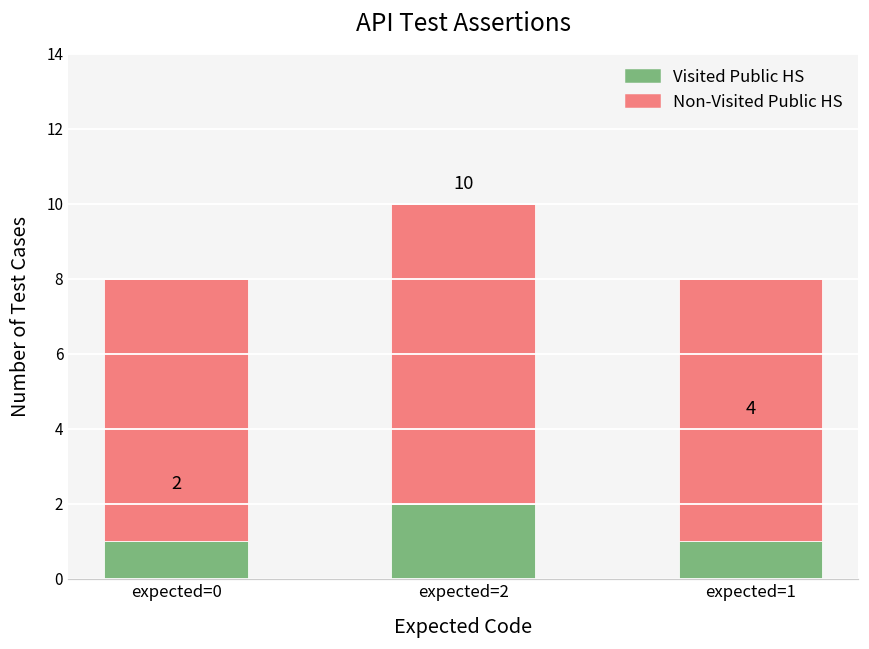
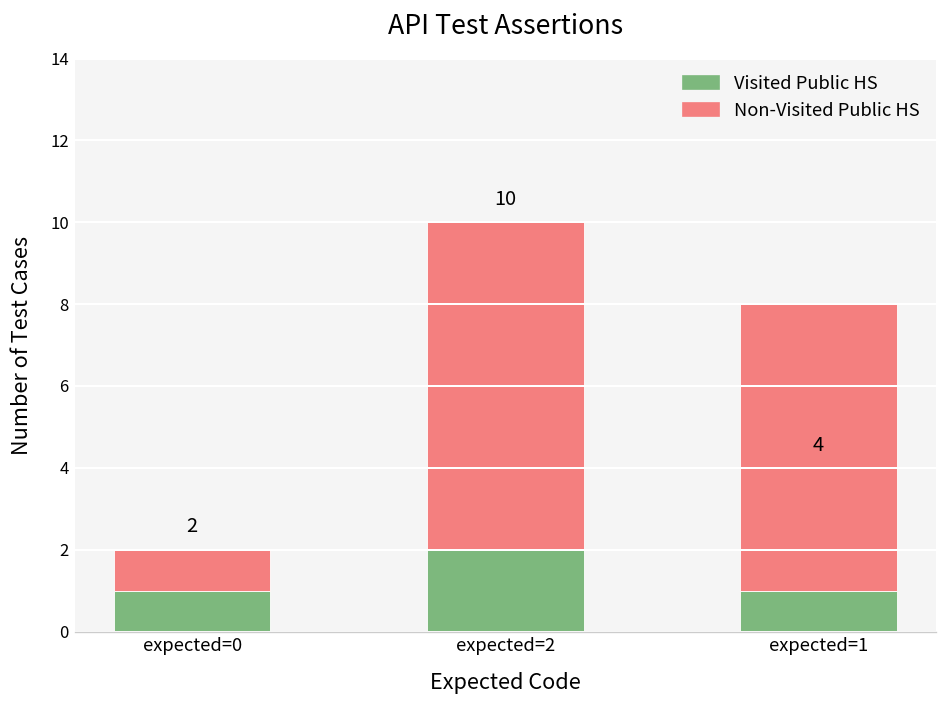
Non-Visited Public HS, expected=0: 7 -> 1
